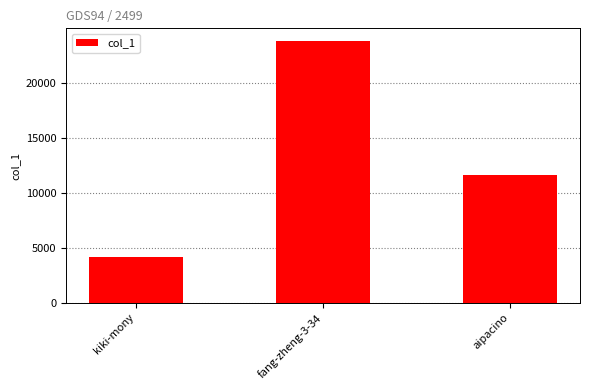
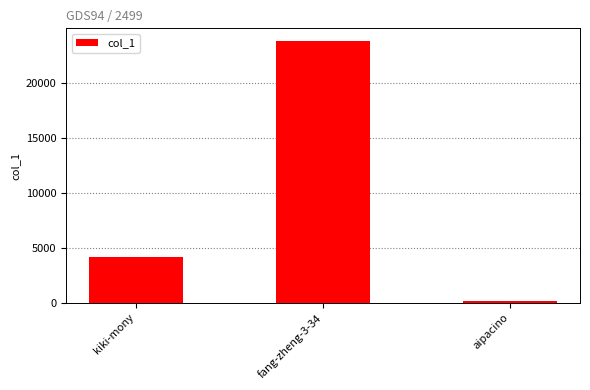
aipacino: 11600 -> 100
